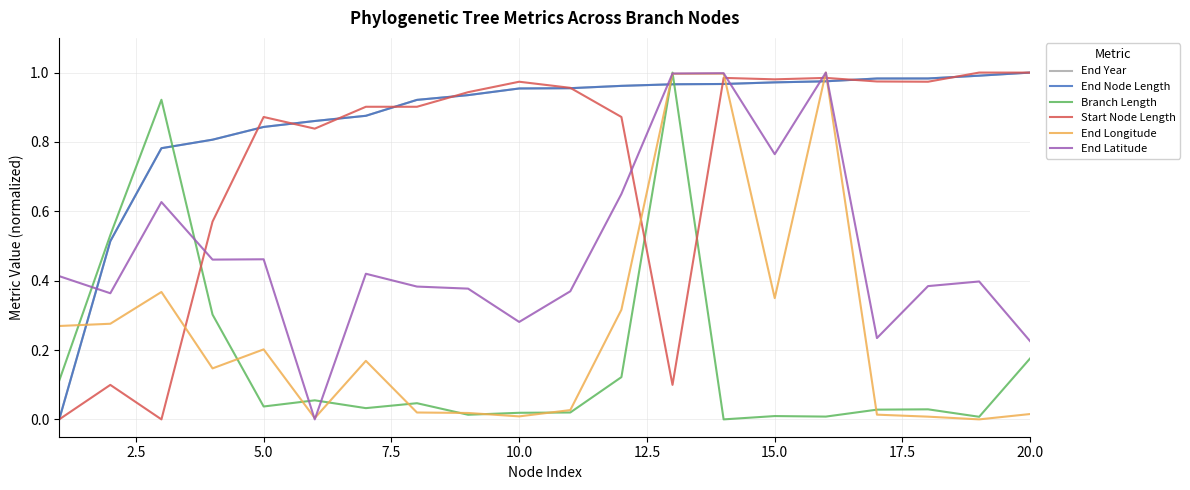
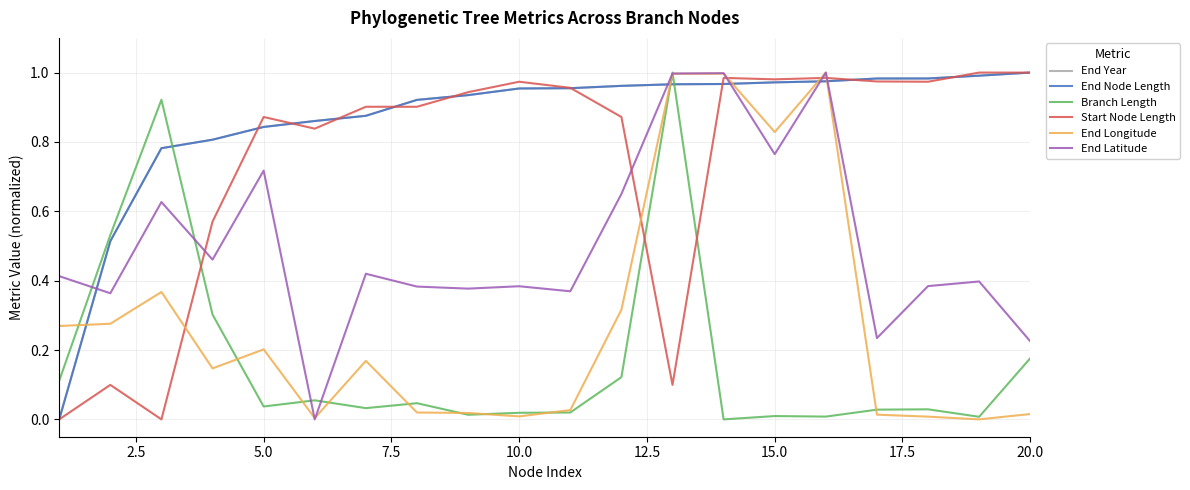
End Latitude, 5.0: 0.46 -> 0.72
End Latitude, 10.0: 0.28 -> 0.38
End Longitude, 15.0: 0.35 -> 0.83
